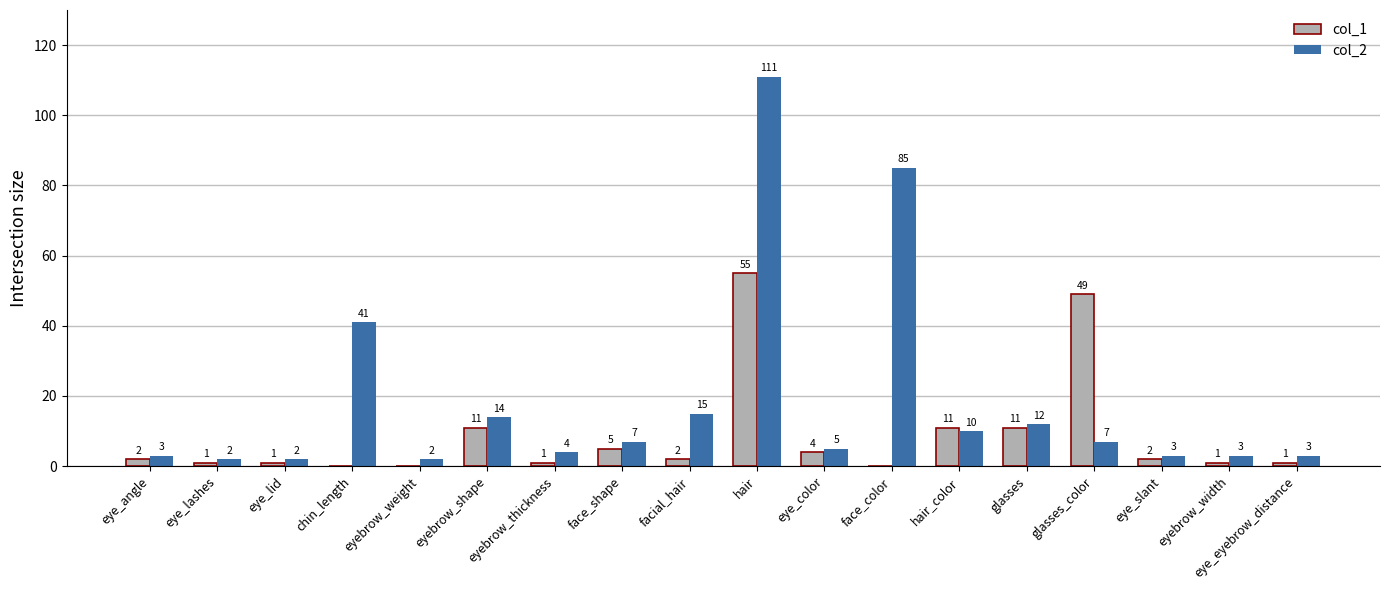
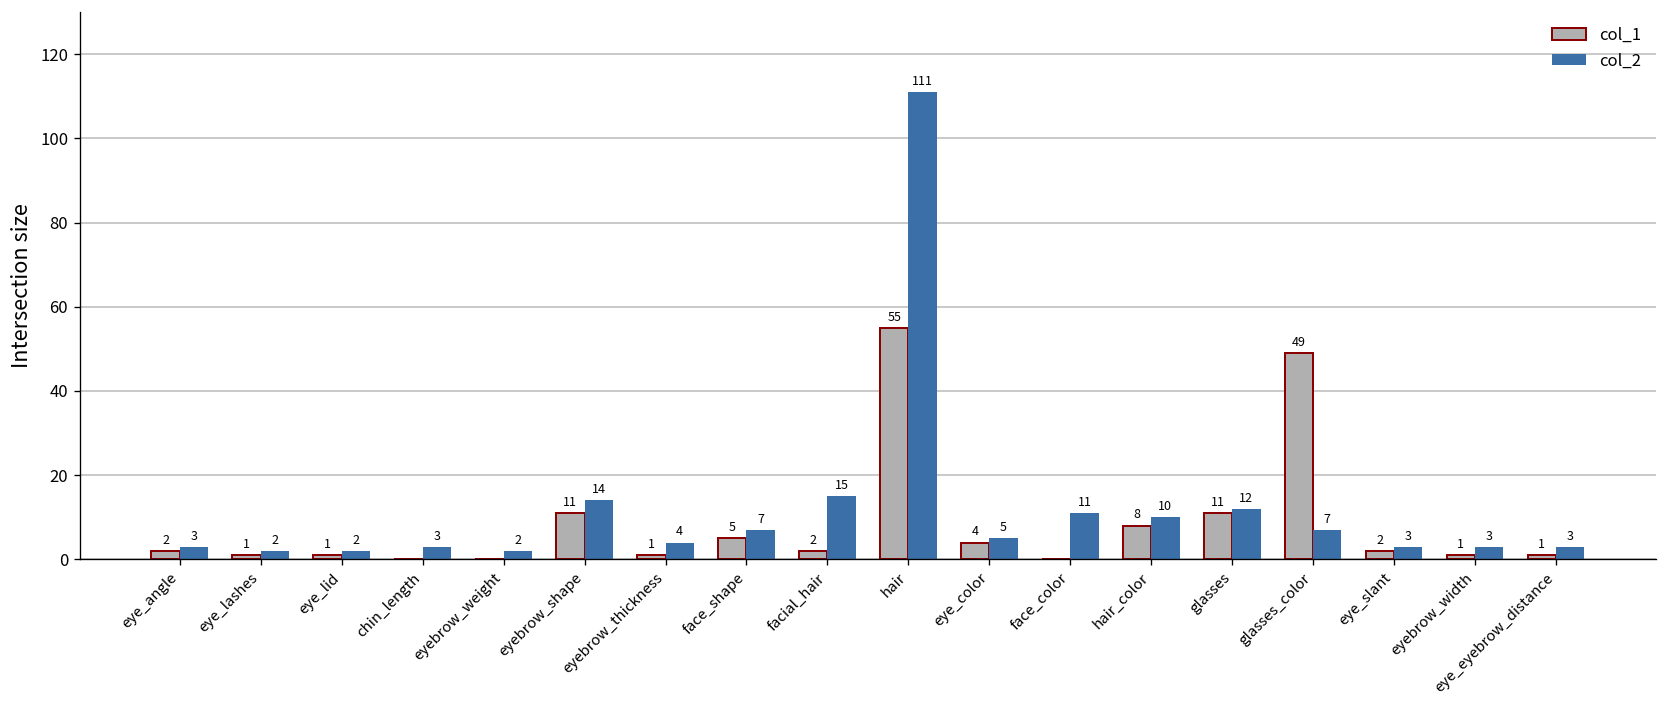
col_2, chin_length: 41 -> 3
col_2, face_color: 85 -> 11
col_1, hair_color: 11 -> 8
